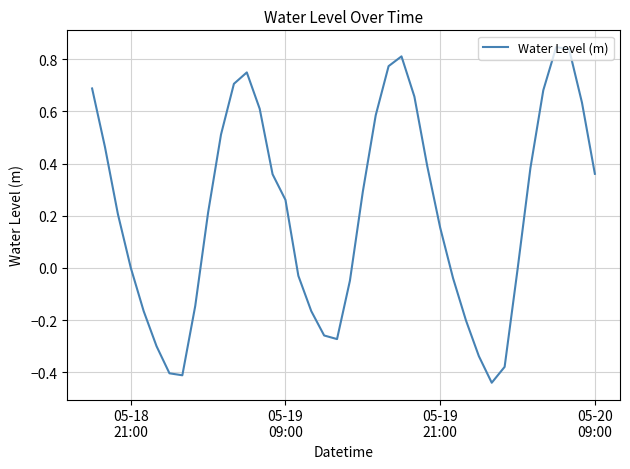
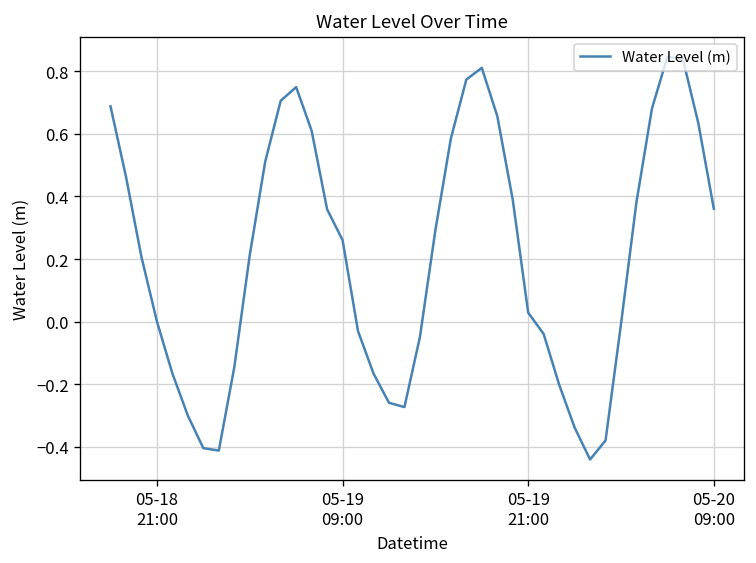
05-19 21:00: 0.15 -> 0.03
